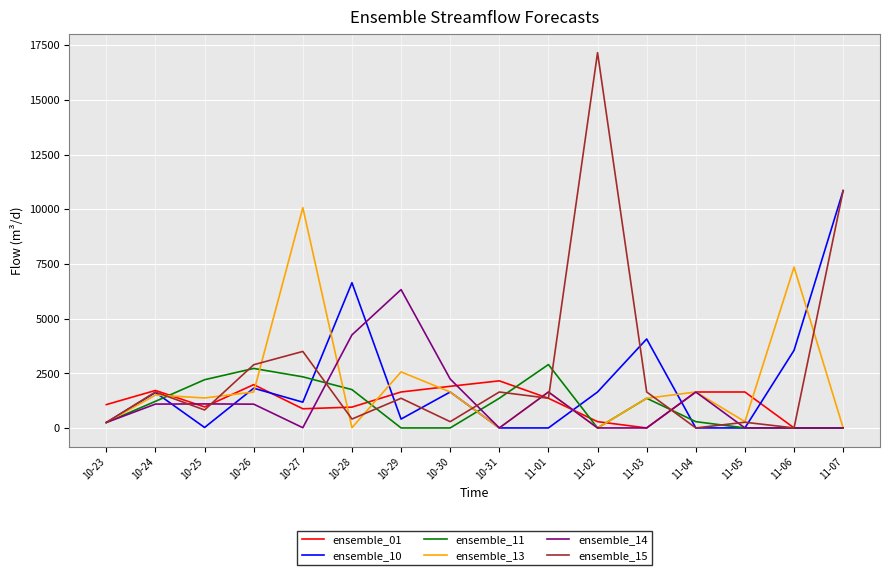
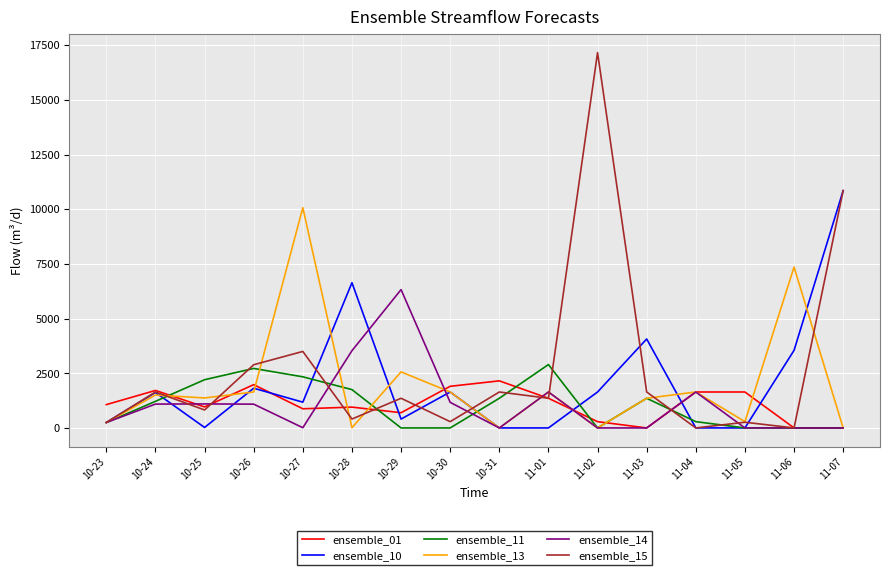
ensemble_14, 10-28: 4300 -> 3500
ensemble_01, 10-29: 1600 -> 700
ensemble_14, 10-30: 2200 -> 1200
